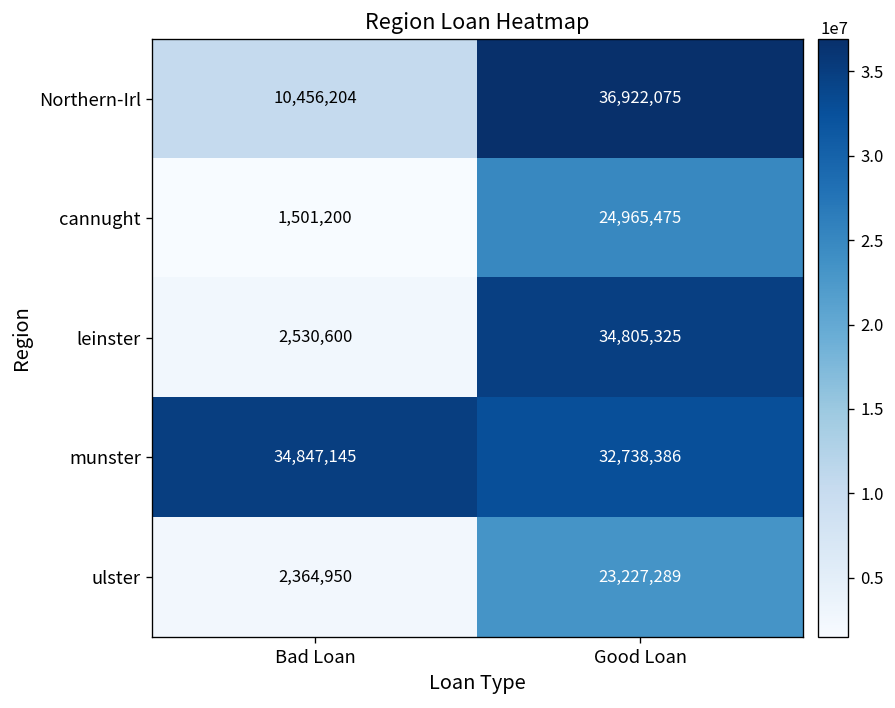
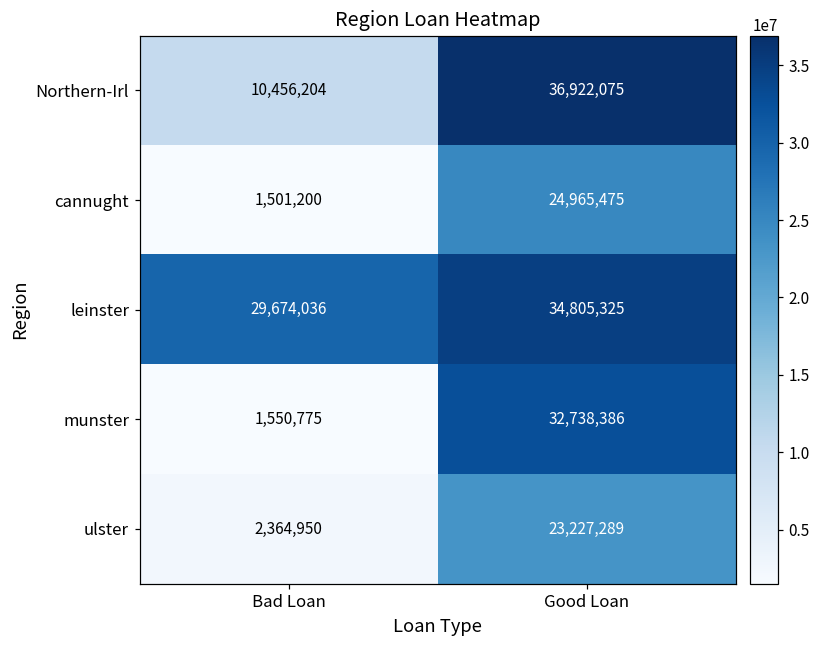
leinster, Bad Loan: 2,530,600 -> 29,674,036
munster, Bad Loan: 34,847,145 -> 1,550,775
